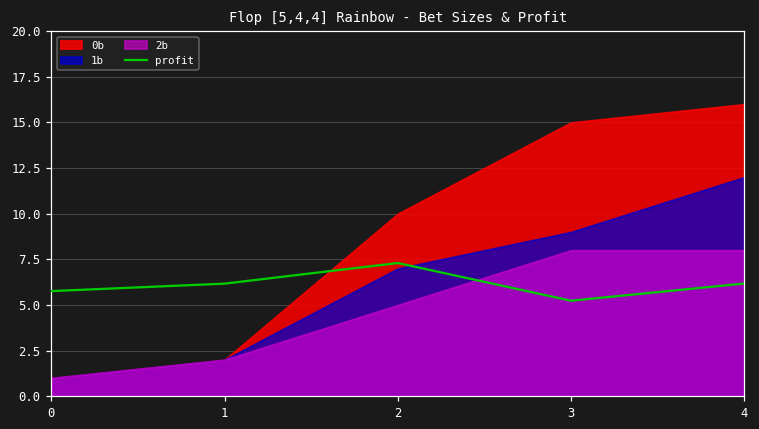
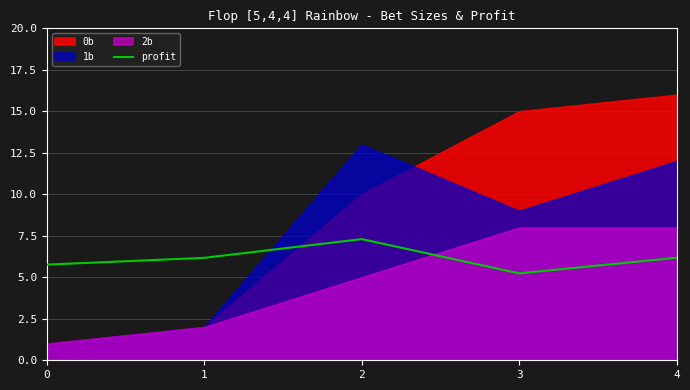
1b, 2: 7 -> 13
